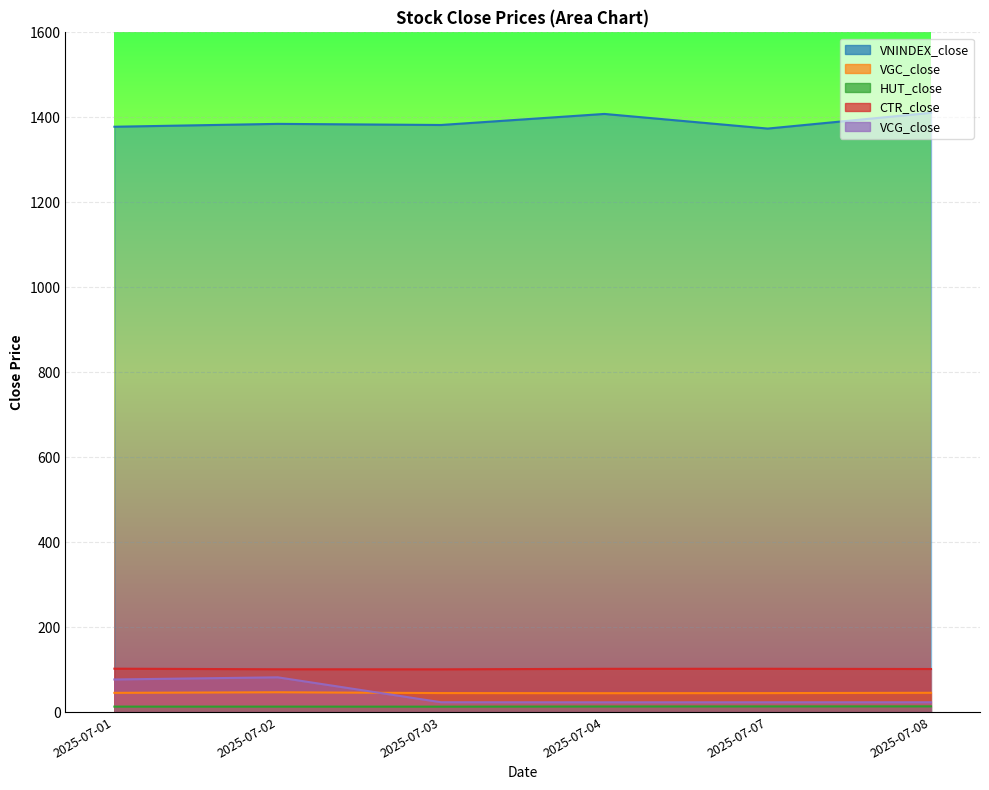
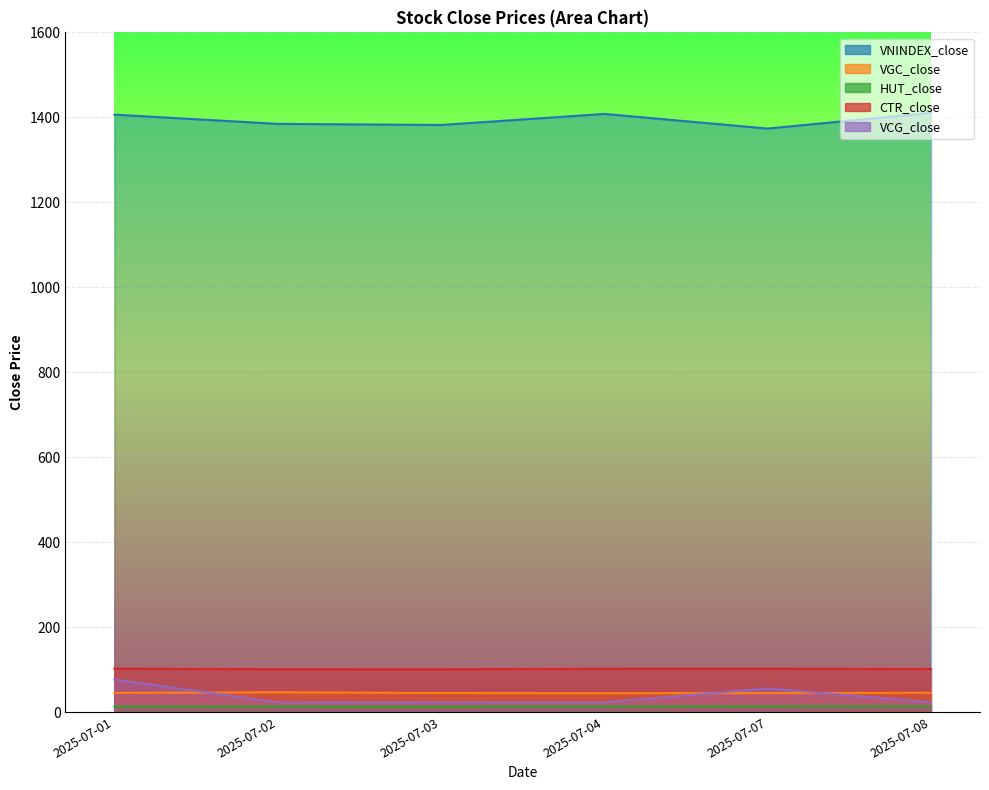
VNINDEX_close, 2025-07-01: 1380 -> 1410
VCG_close, 2025-07-02: 80 -> 20
VCG_close, 2025-07-07: 20 -> 60
